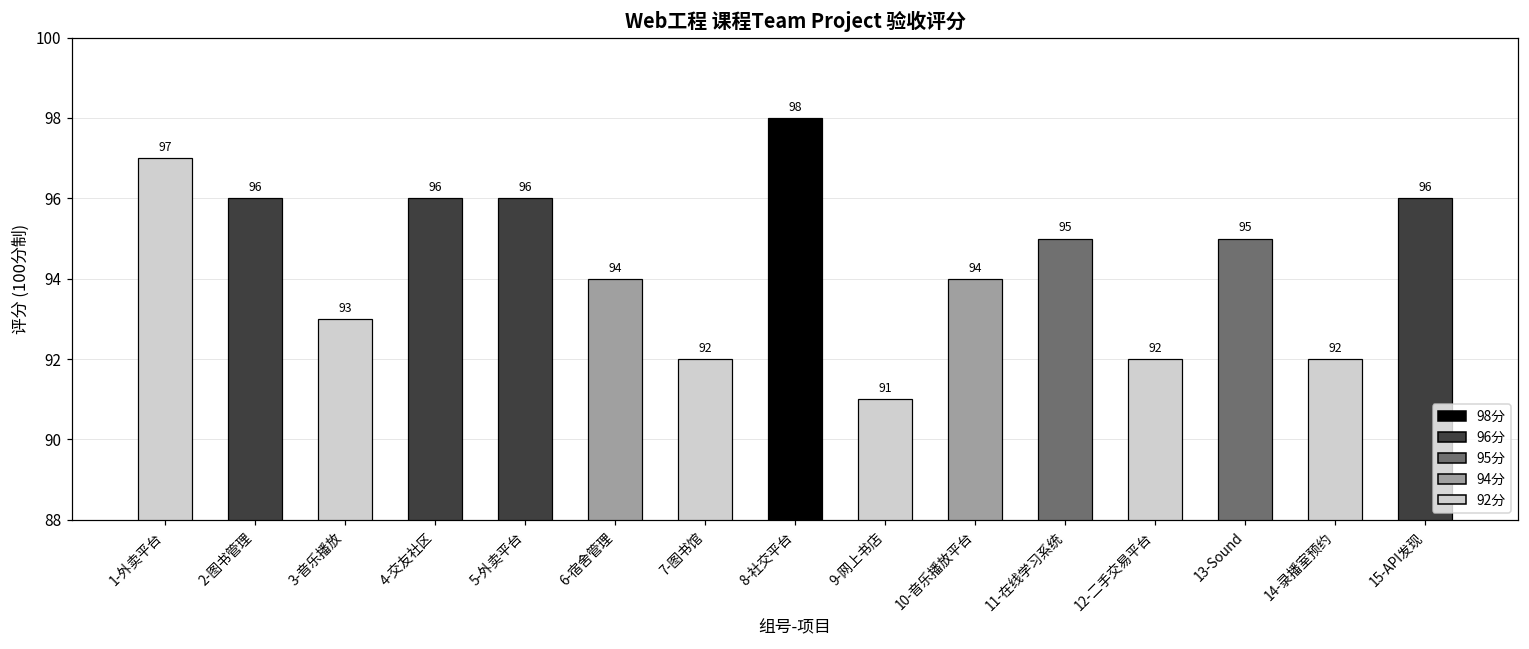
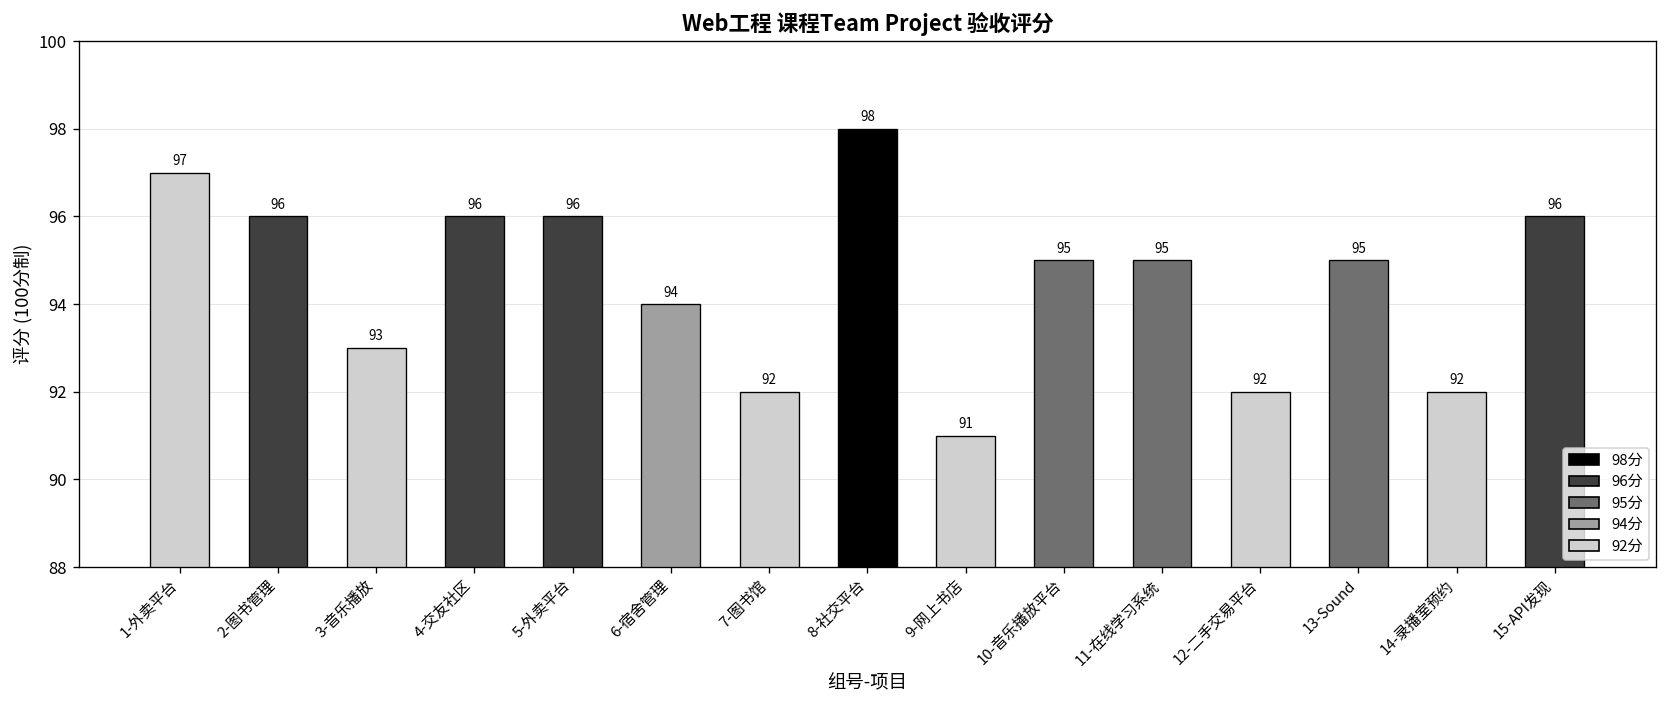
10-音乐播放平台: 94 -> 95
